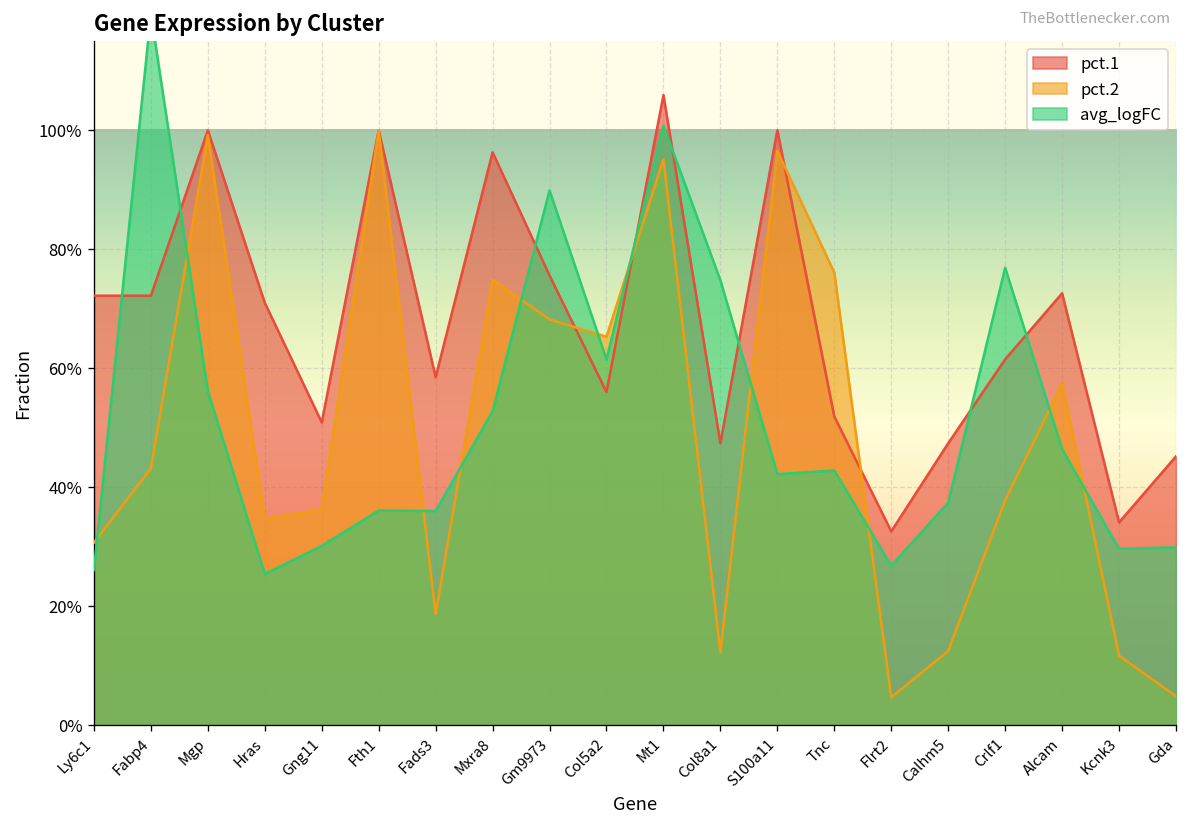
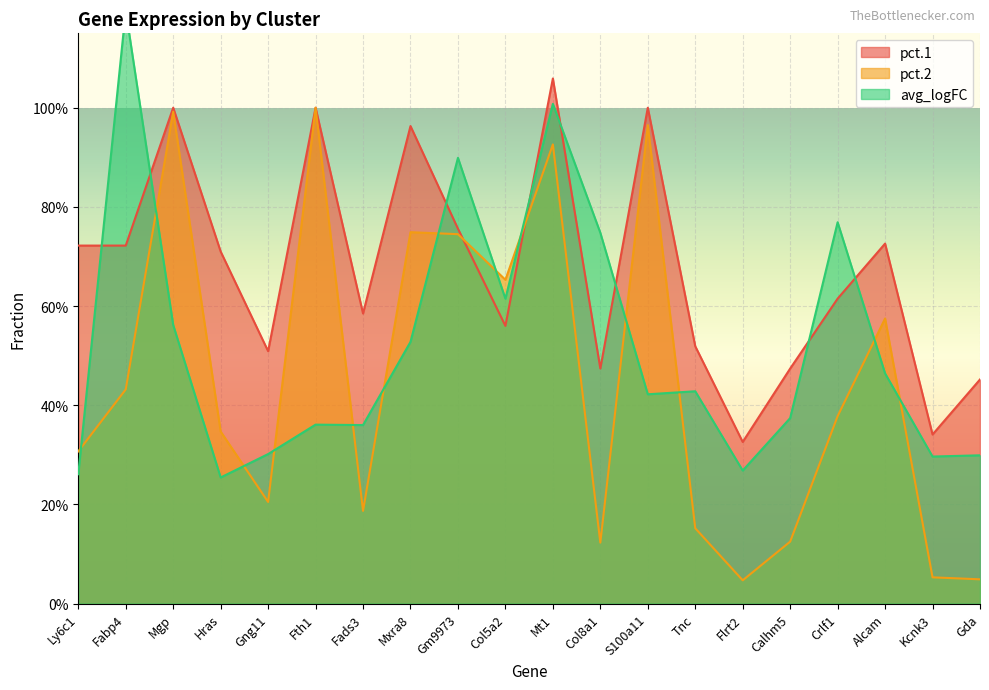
pct.2, Gng11: 36% -> 21%
pct.2, Gm9973: 68% -> 75%
pct.2, Mt1: 95% -> 93%
pct.2, Tnc: 76% -> 15%
pct.2, Kcnk3: 12% -> 5%
